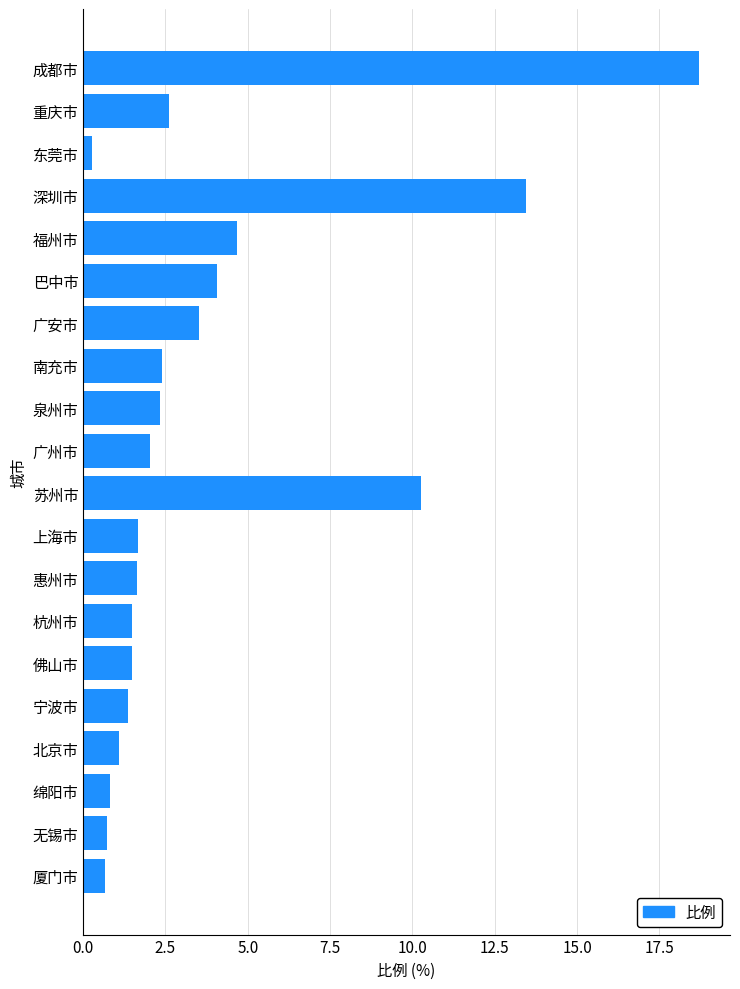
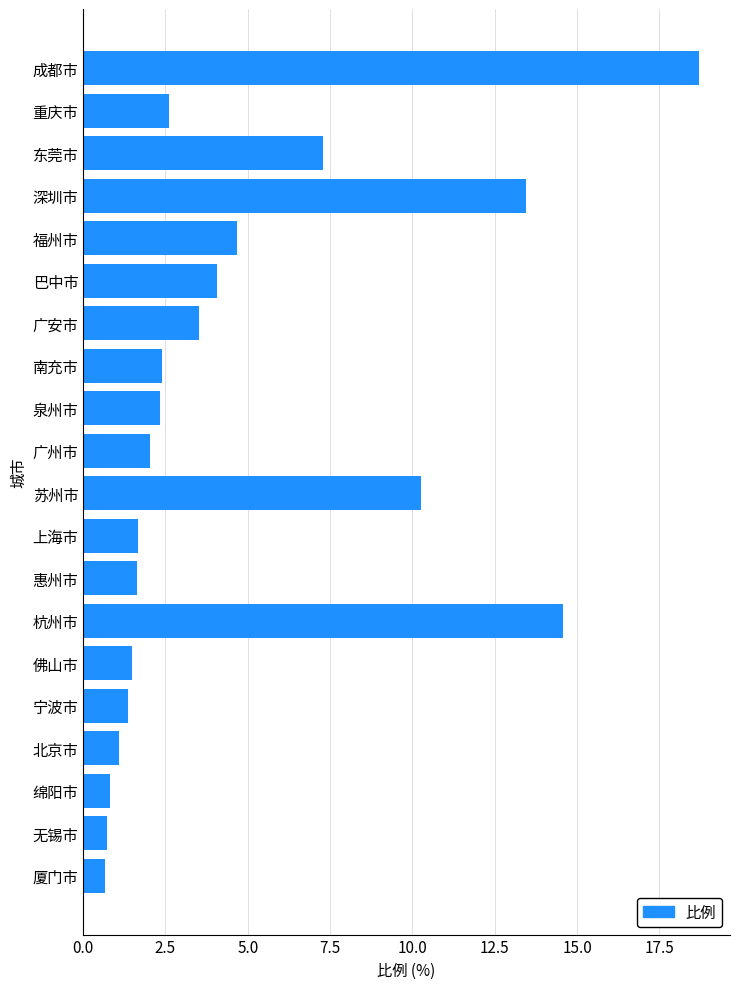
东莞市: 0.3 -> 7.3
杭州市: 1.5 -> 14.6
